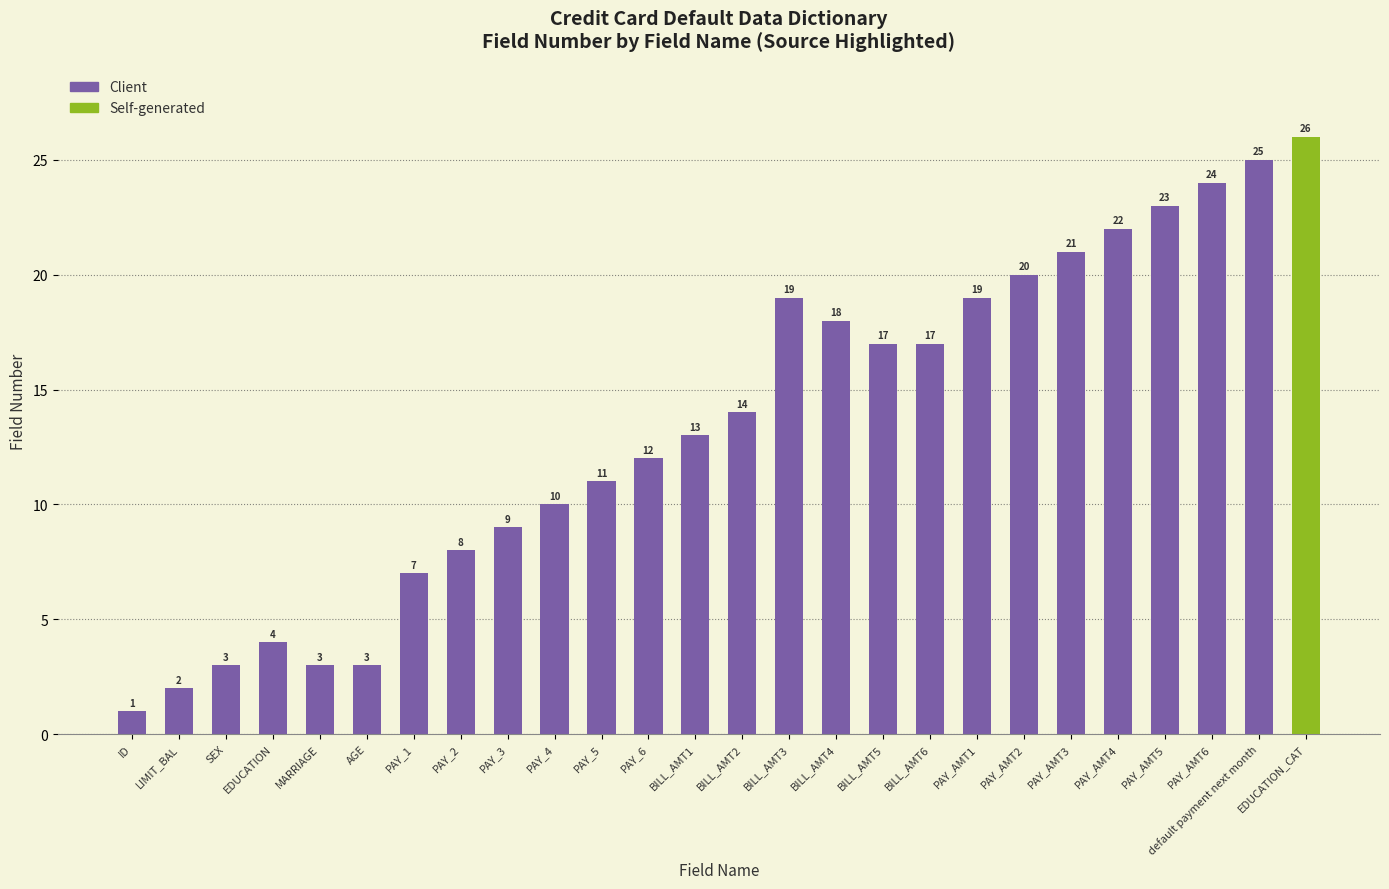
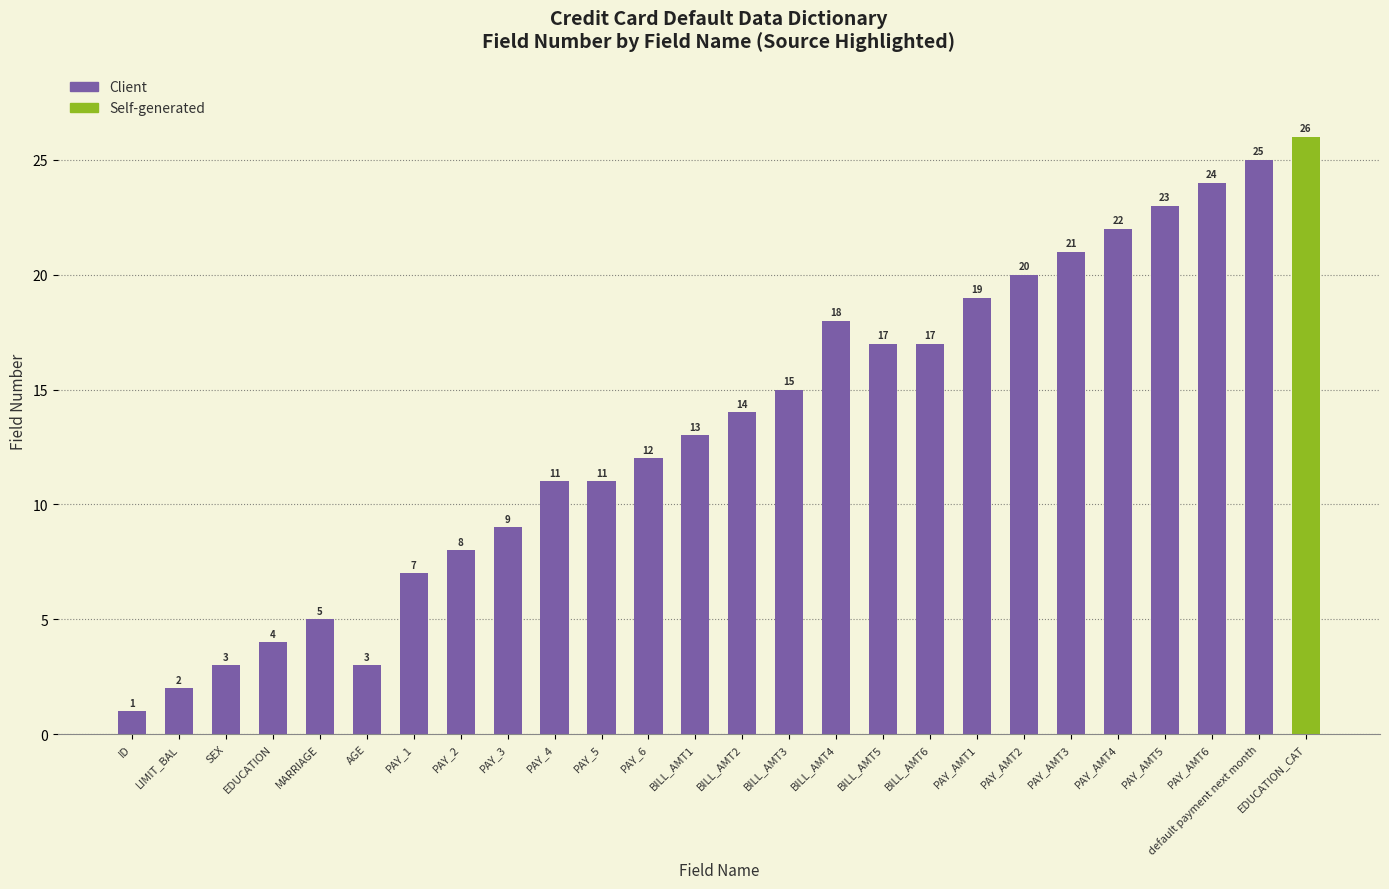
MARRIAGE: 3 -> 5
PAY_4: 10 -> 11
BILL_AMT3: 19 -> 15
